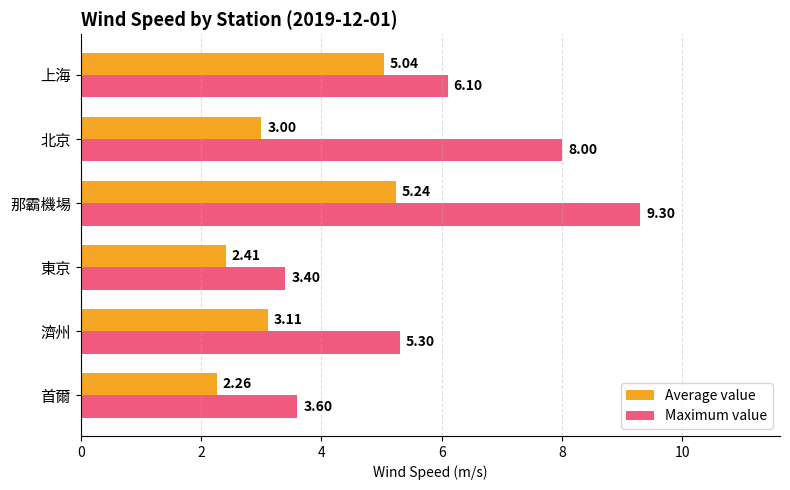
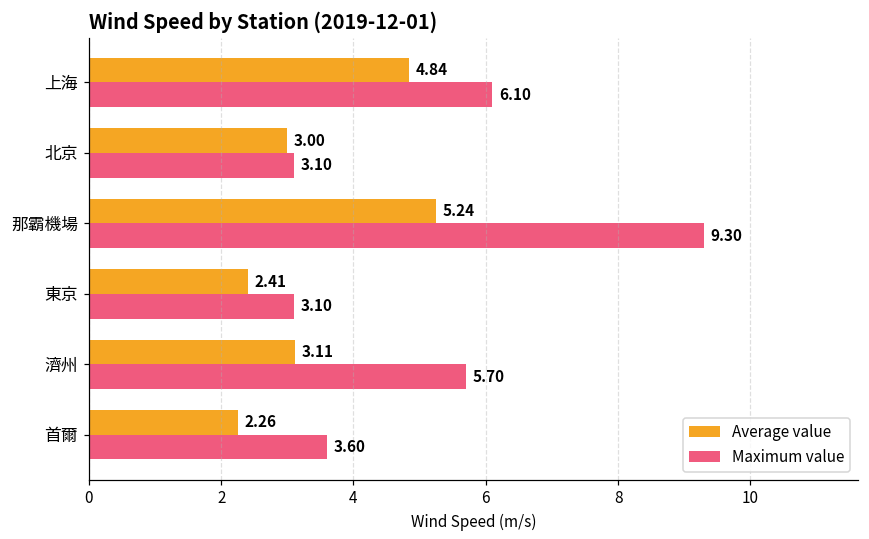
Average value, 上海: 5.04 -> 4.84
Maximum value, 北京: 8.00 -> 3.10
Maximum value, 東京: 3.40 -> 3.10
Maximum value, 濟州: 5.30 -> 5.70
